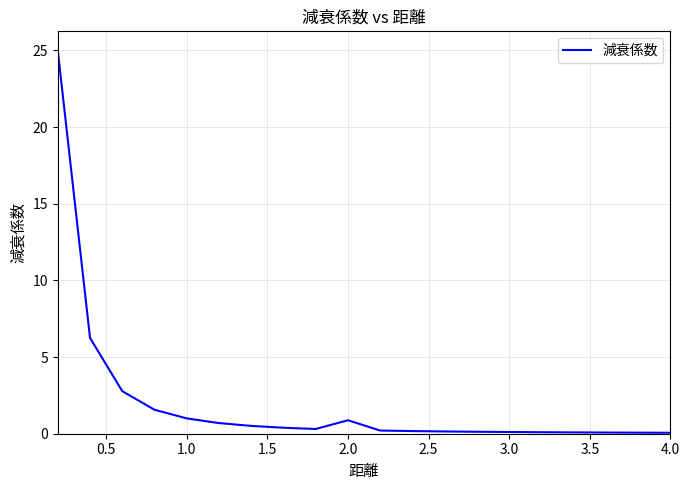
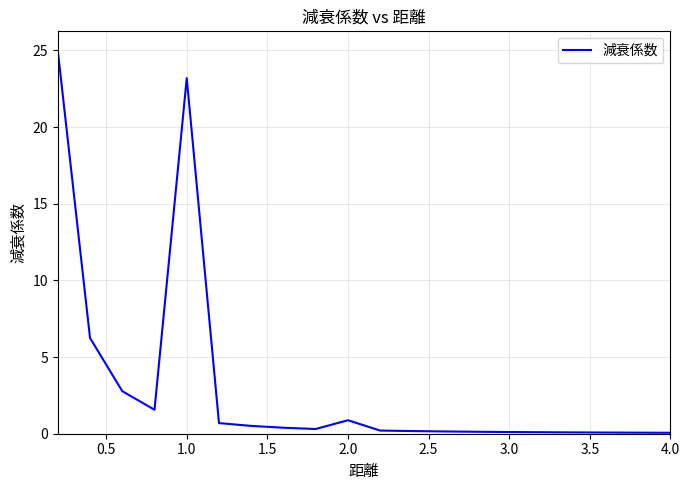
1.0: 1.0 -> 23.2
